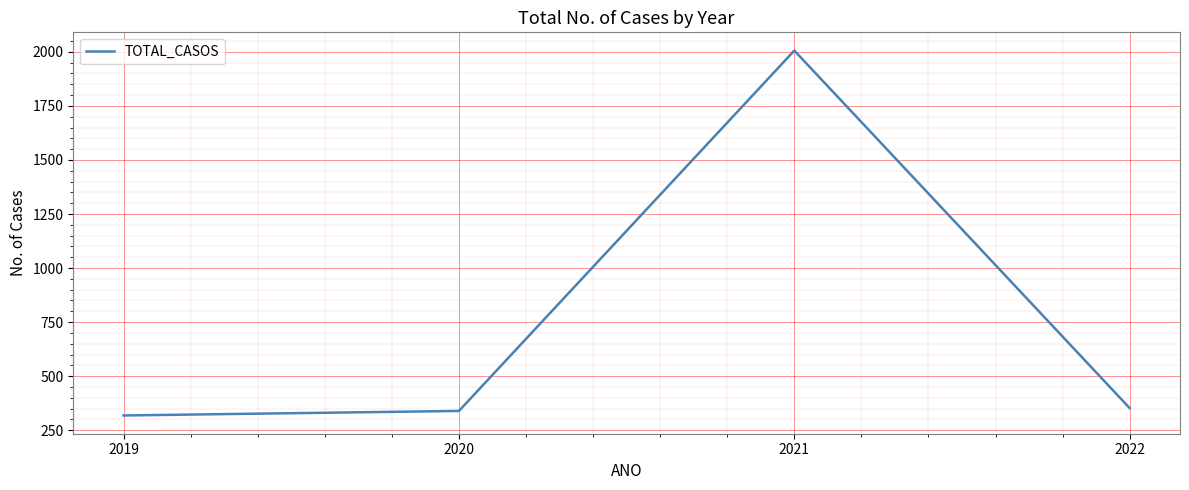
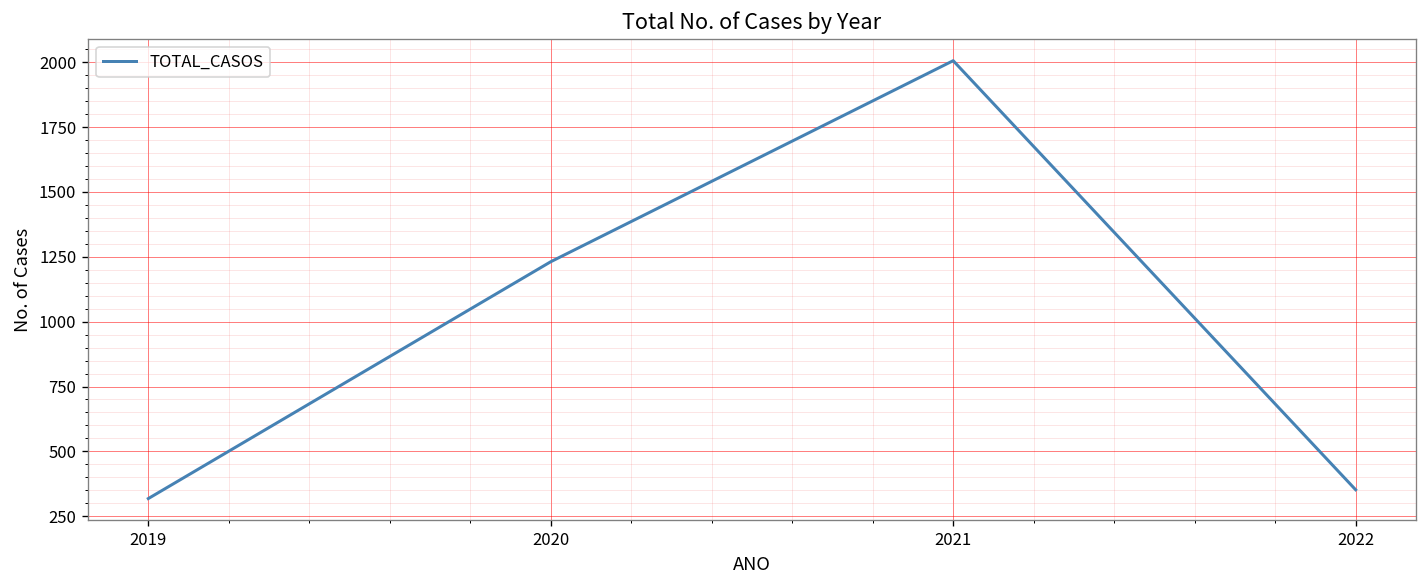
2020: 340 -> 1230
